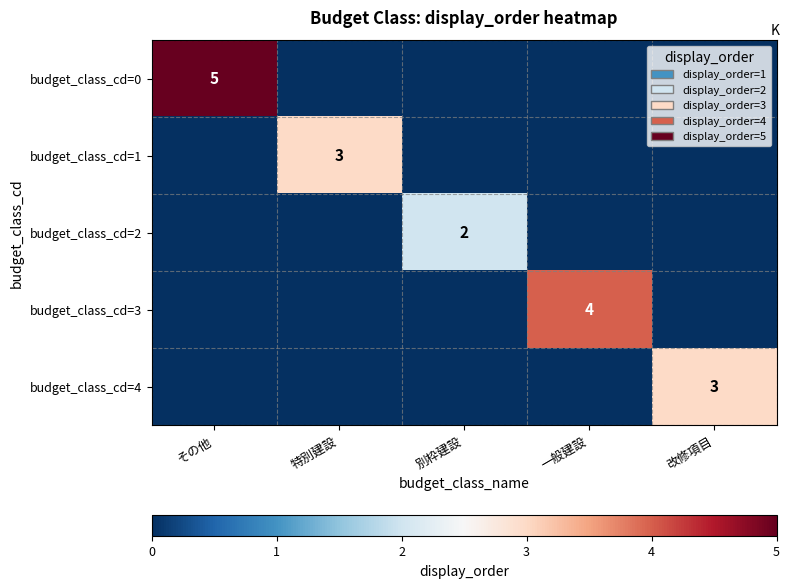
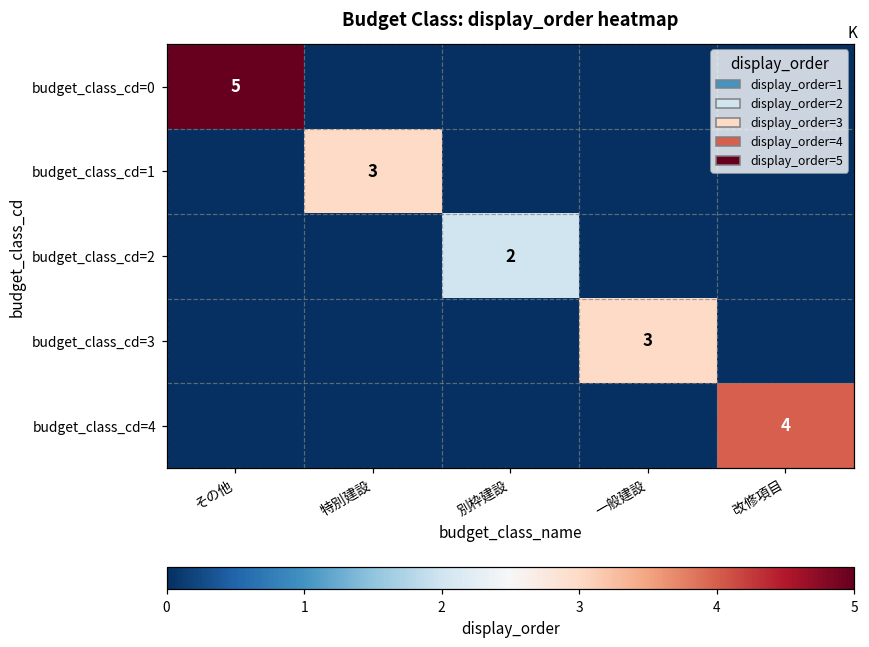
budget_class_cd=3, 一般建設: 4 -> 3
budget_class_cd=4, 改修項目: 3 -> 4
